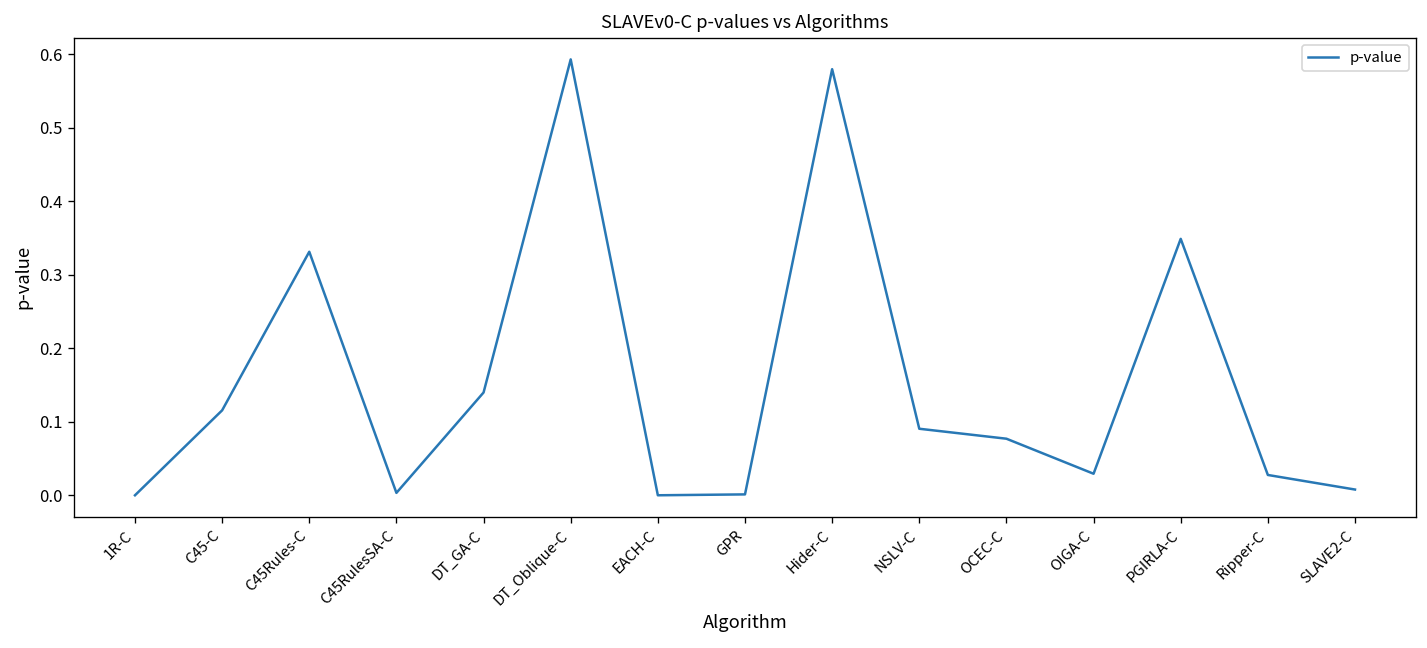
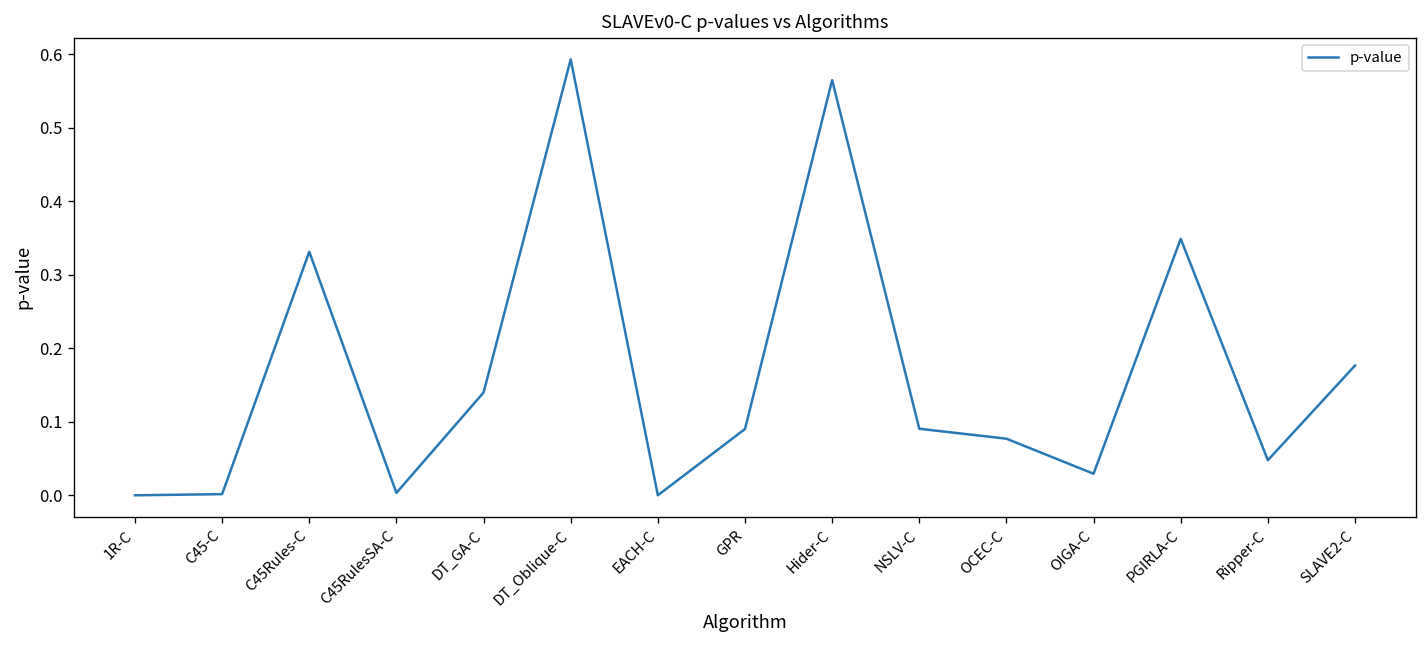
C45-C: 0.12 -> 0.00
GPR: 0.00 -> 0.09
Hider-C: 0.58 -> 0.56
Ripper-C: 0.03 -> 0.05
SLAVE2-C: 0.01 -> 0.18
